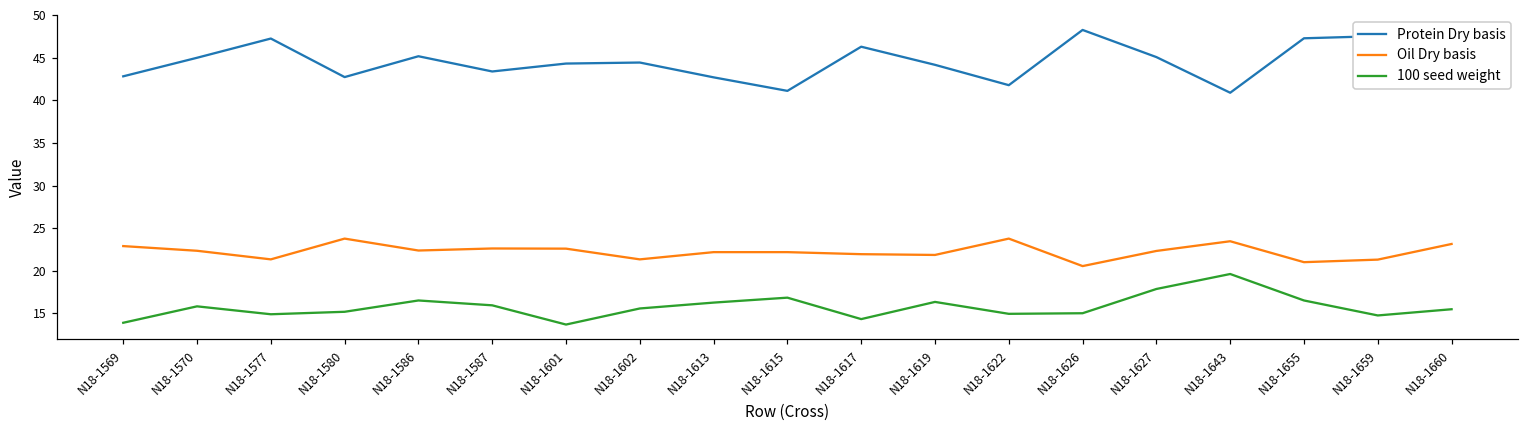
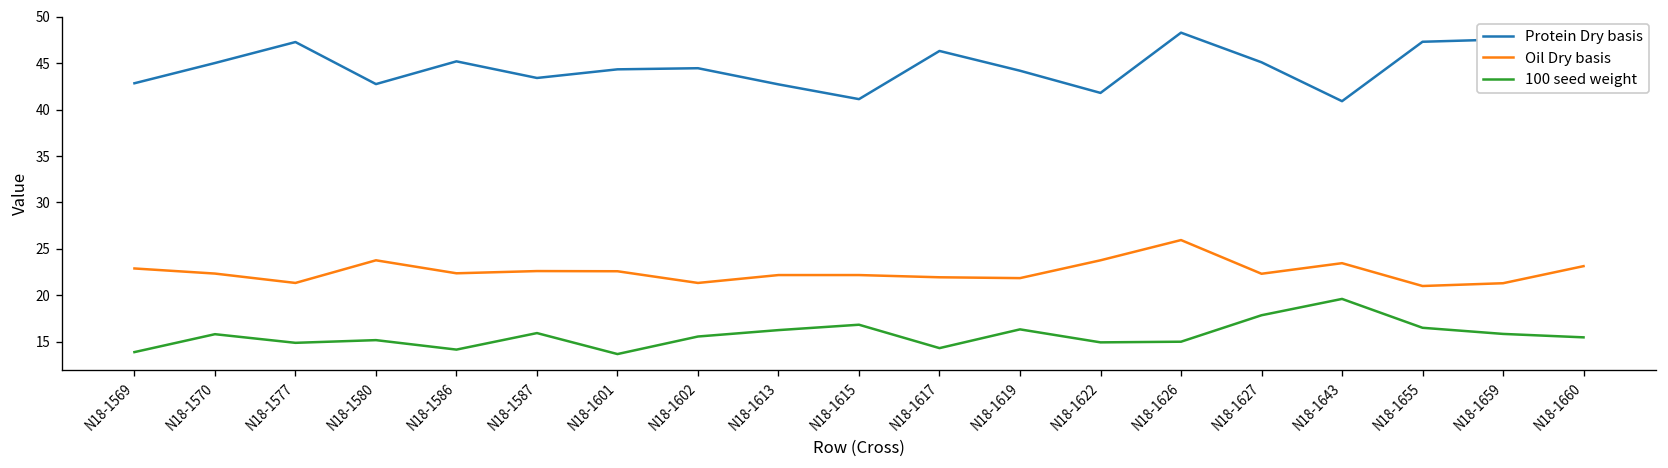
100 seed weight, N18-1586: 17 -> 14
Oil Dry basis, N18-1626: 21 -> 26
100 seed weight, N18-1659: 15 -> 16
